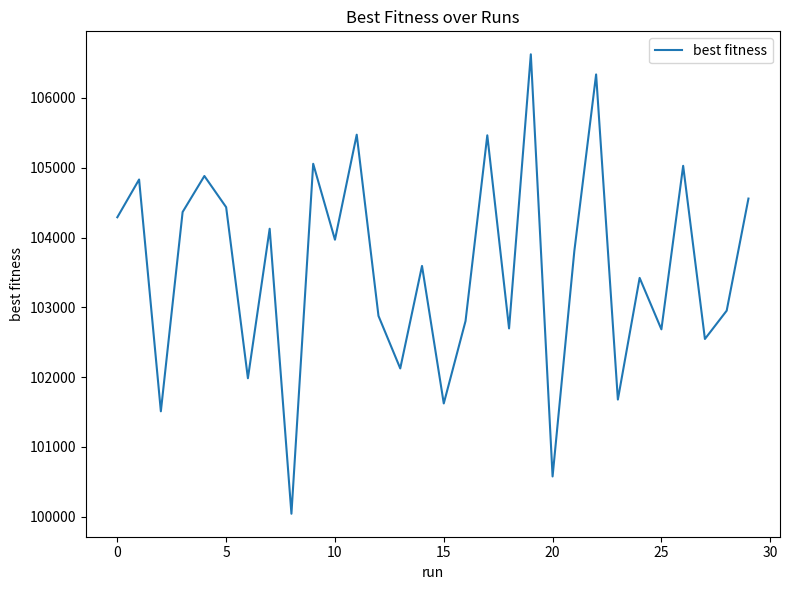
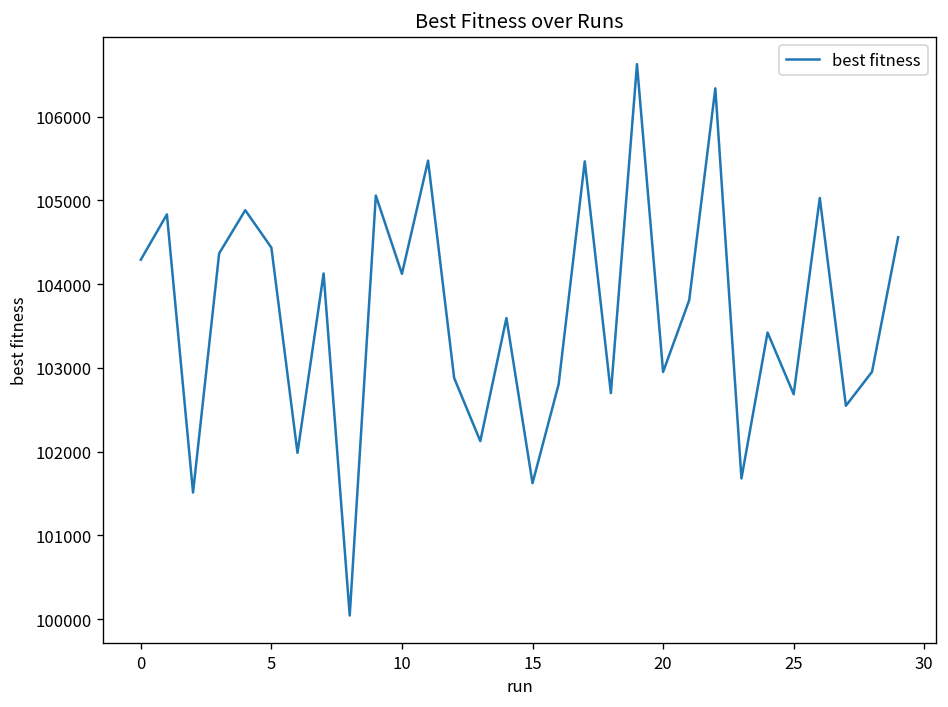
10: 104000 -> 104100
20: 100600 -> 103000
